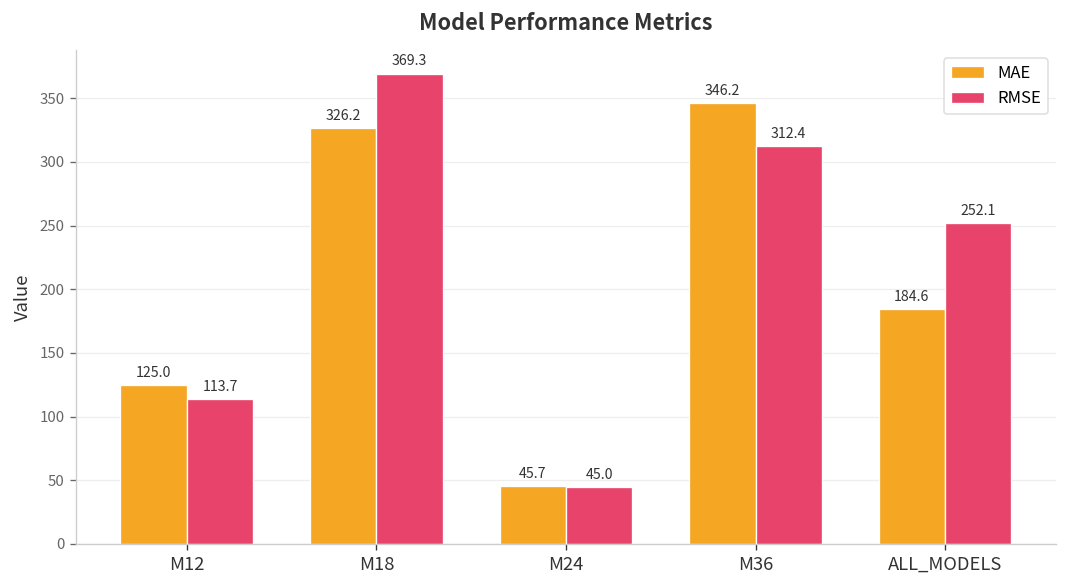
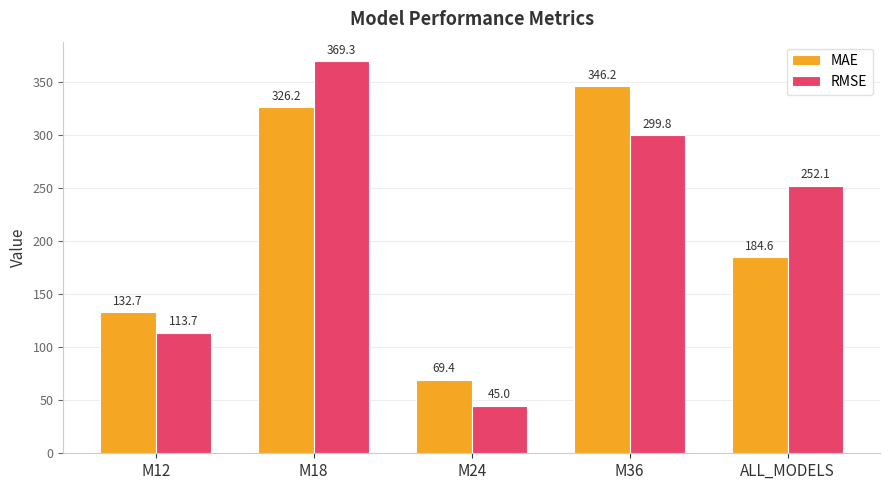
MAE, M12: 125.0 -> 132.7
MAE, M24: 45.7 -> 69.4
RMSE, M36: 312.4 -> 299.8
